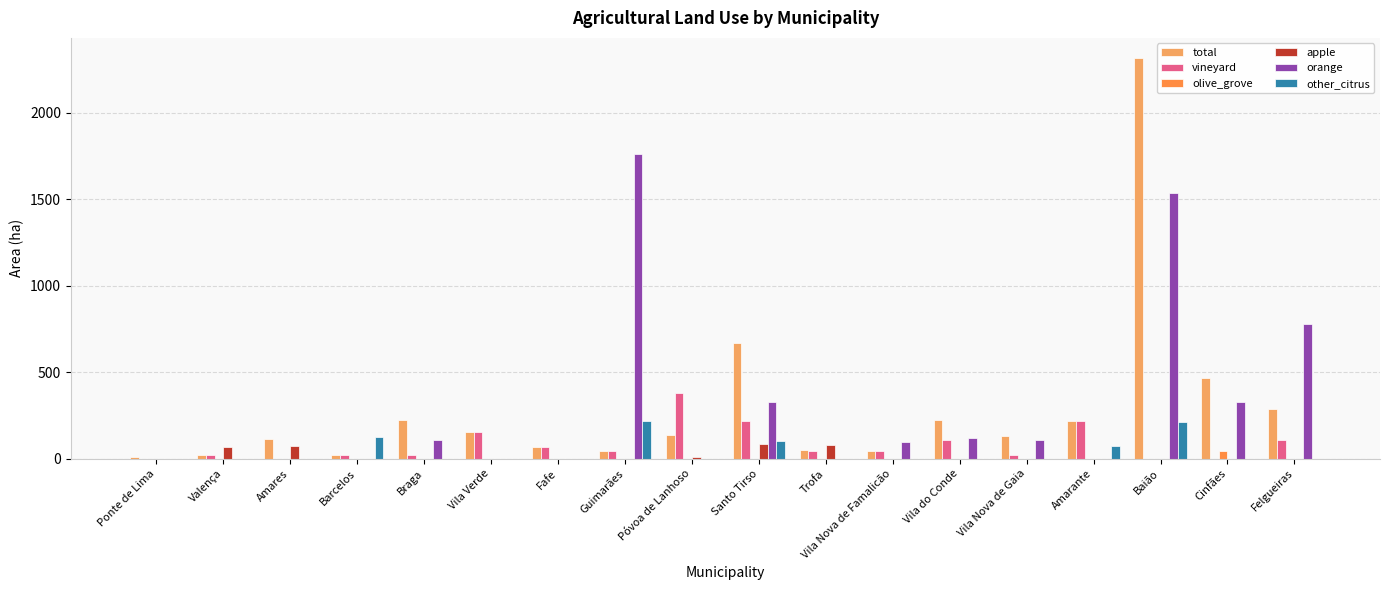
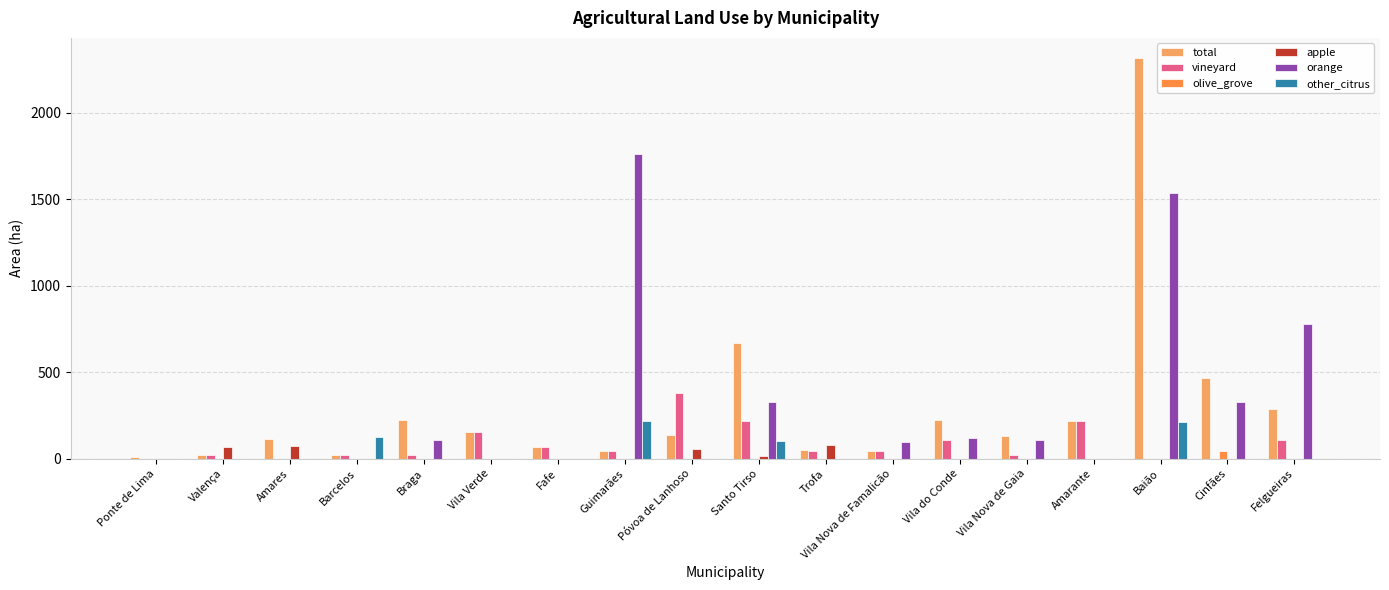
apple, Póvoa de Lanhoso: 10 -> 60
apple, Santo Tirso: 90 -> 20
other_citrus, Amarante: 70 -> 0
